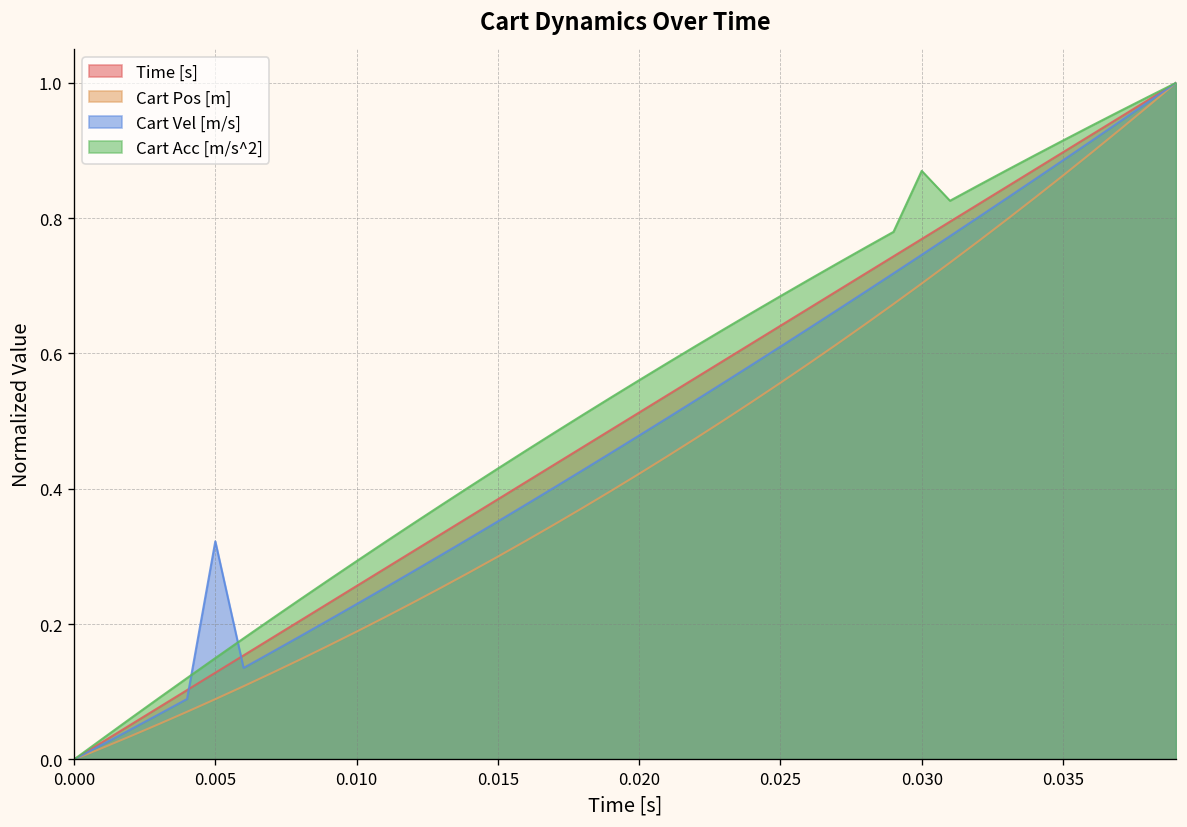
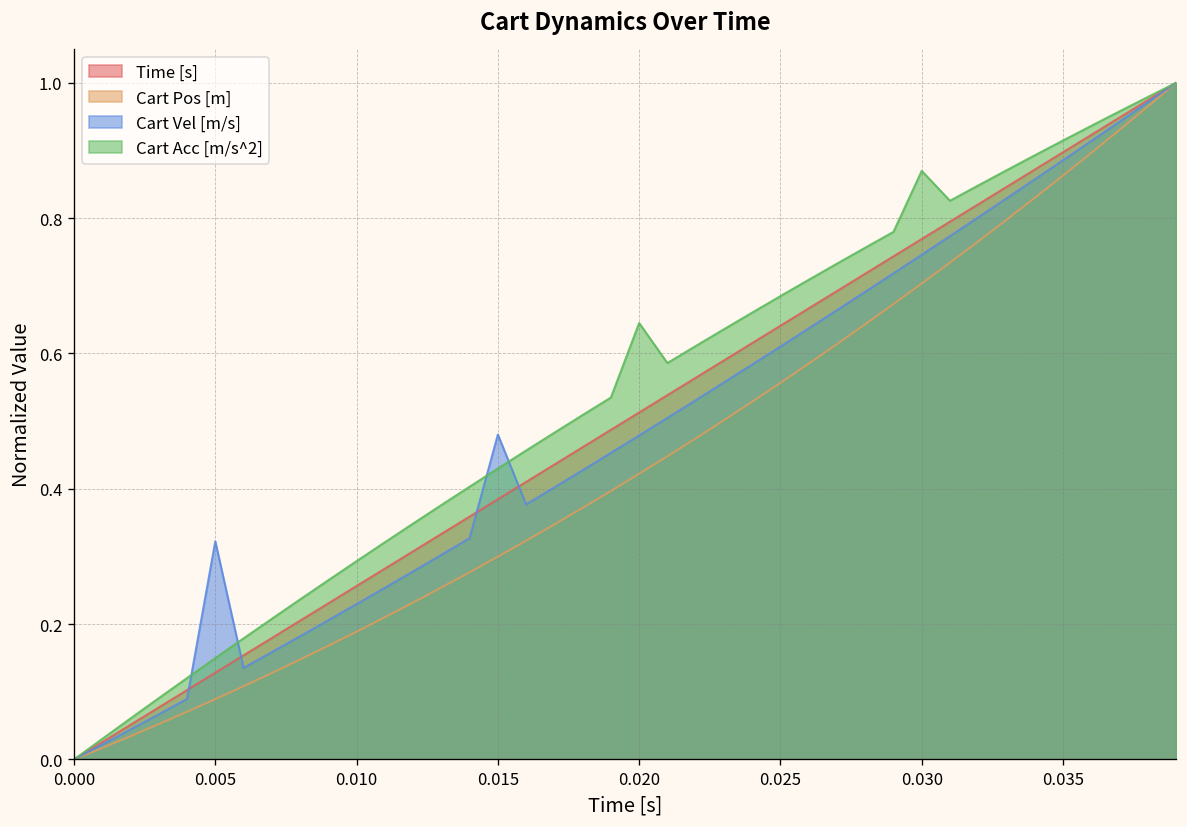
Cart Vel [m/s], 0.015: 0.35 -> 0.48
Cart Acc [m/s^2], 0.020: 0.56 -> 0.65
